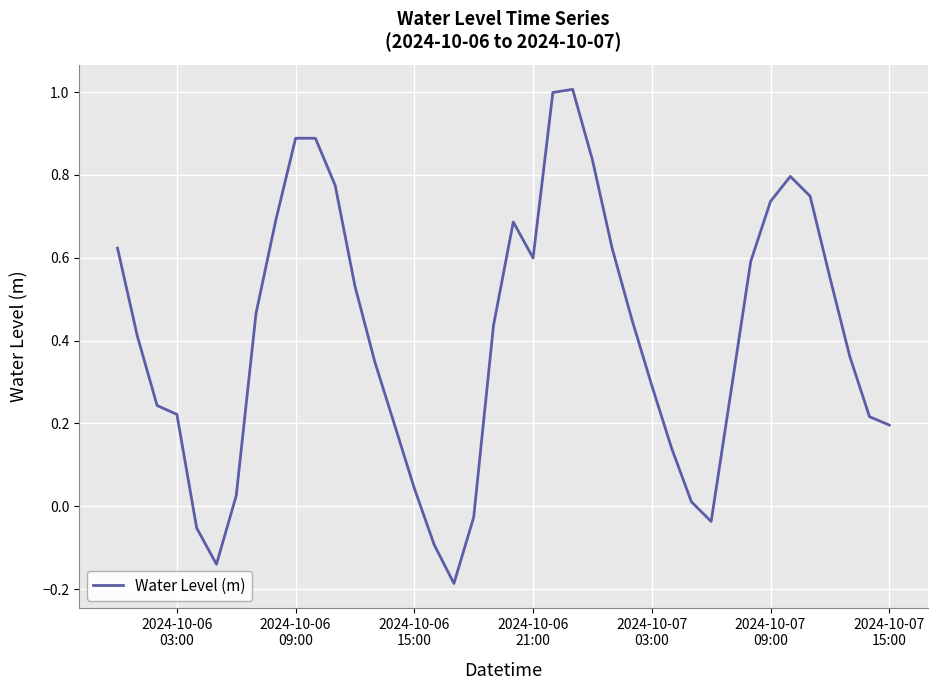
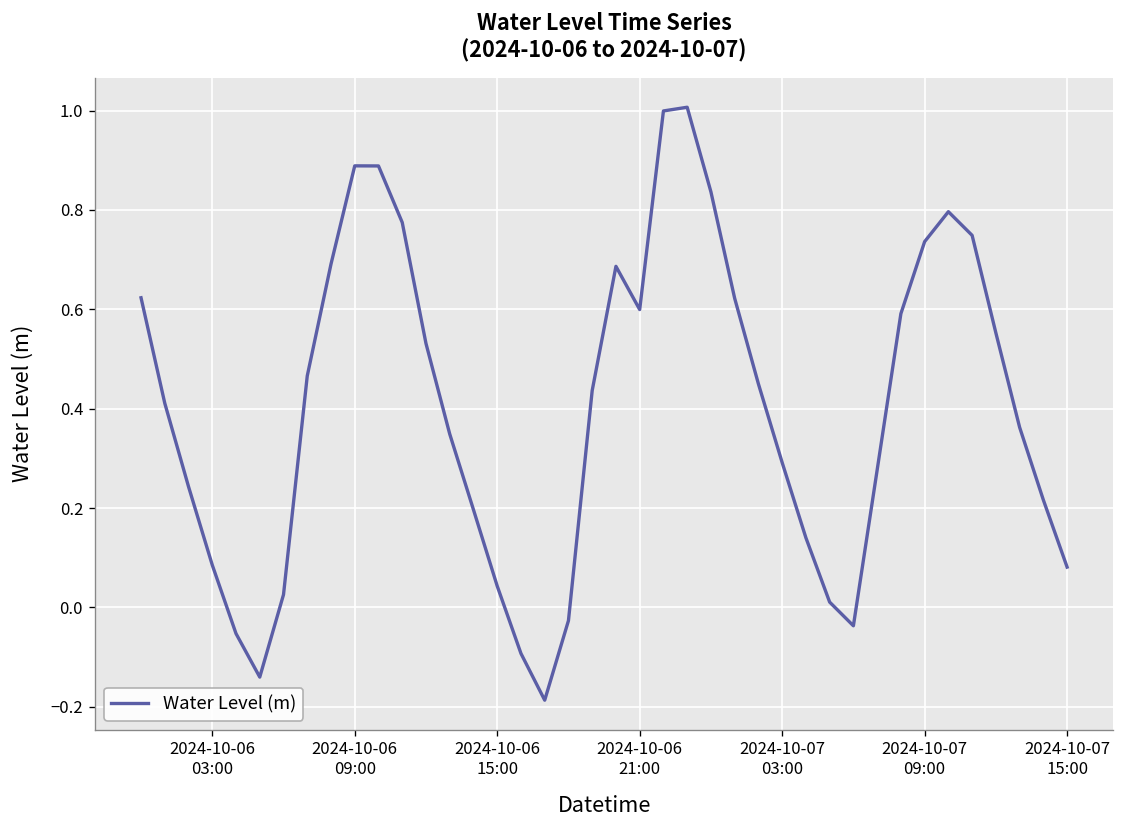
2024-10-06 03:00: 0.22 -> 0.09
2024-10-07 15:00: 0.20 -> 0.08
